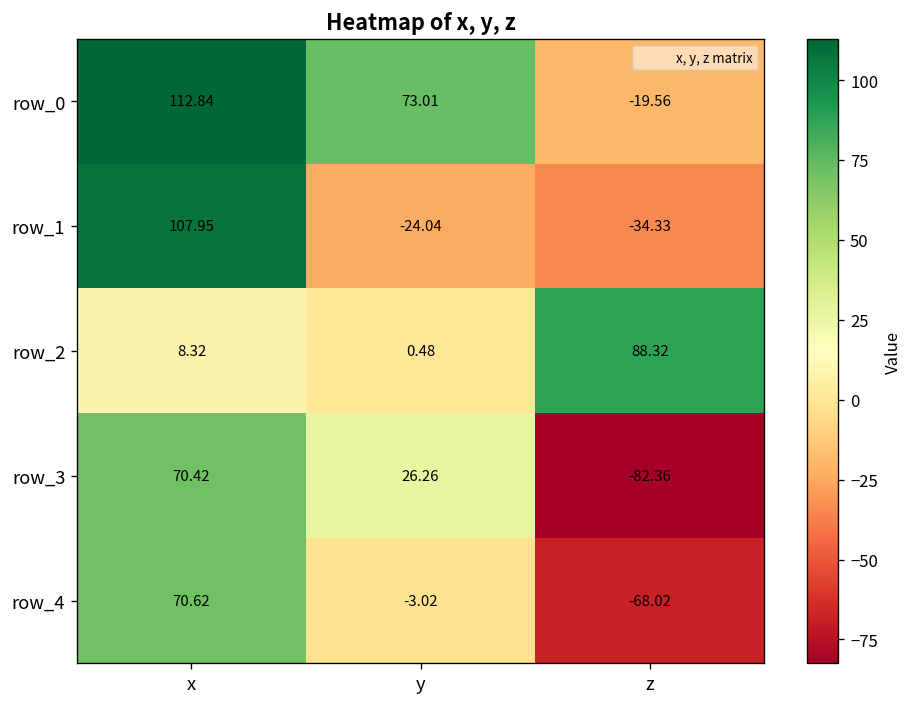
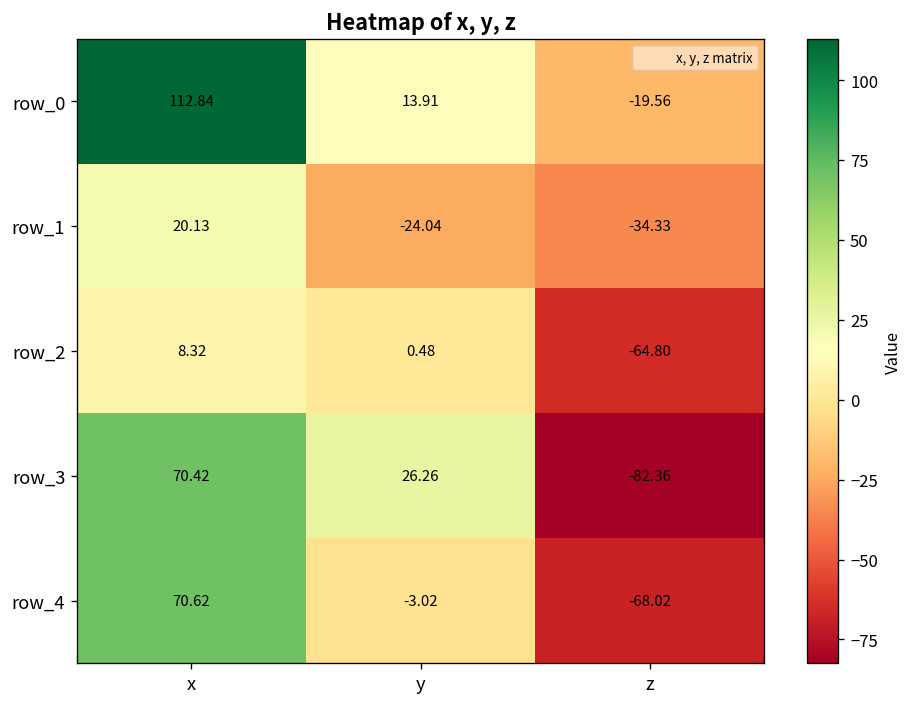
row_0, y: 73.01 -> 13.91
row_1, x: 107.95 -> 20.13
row_2, z: 88.32 -> -64.80
